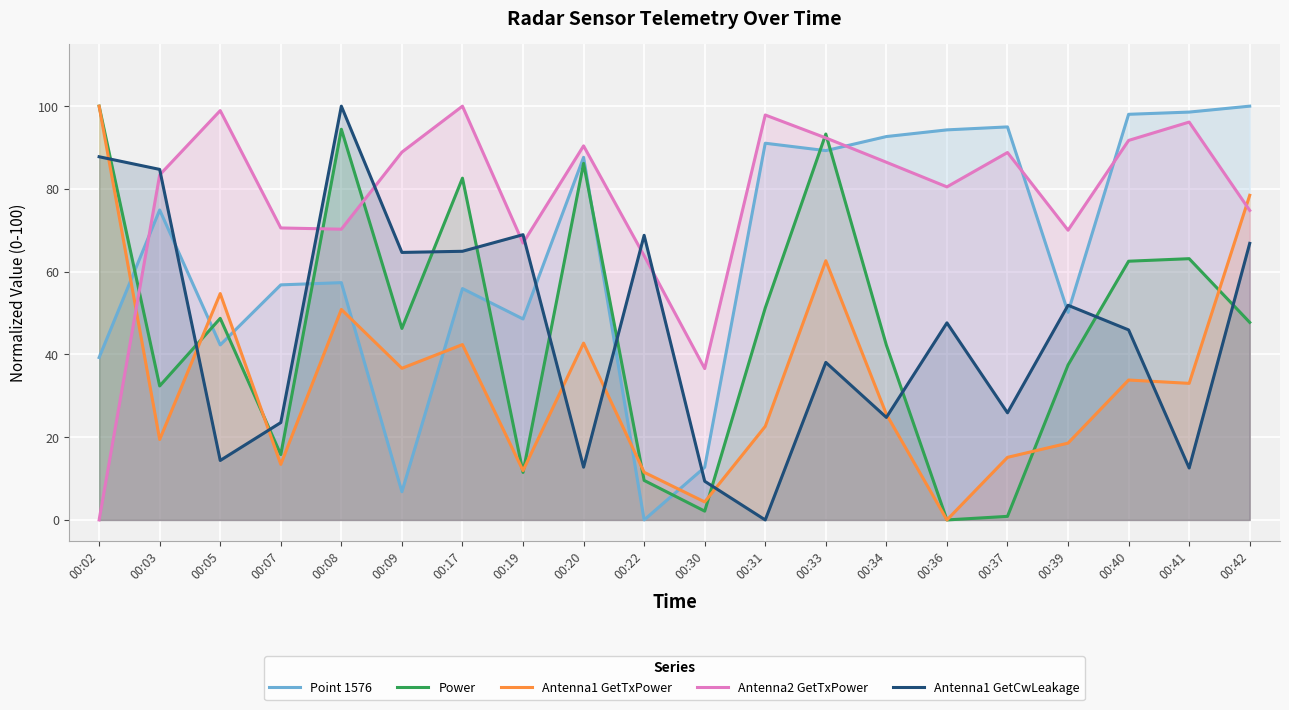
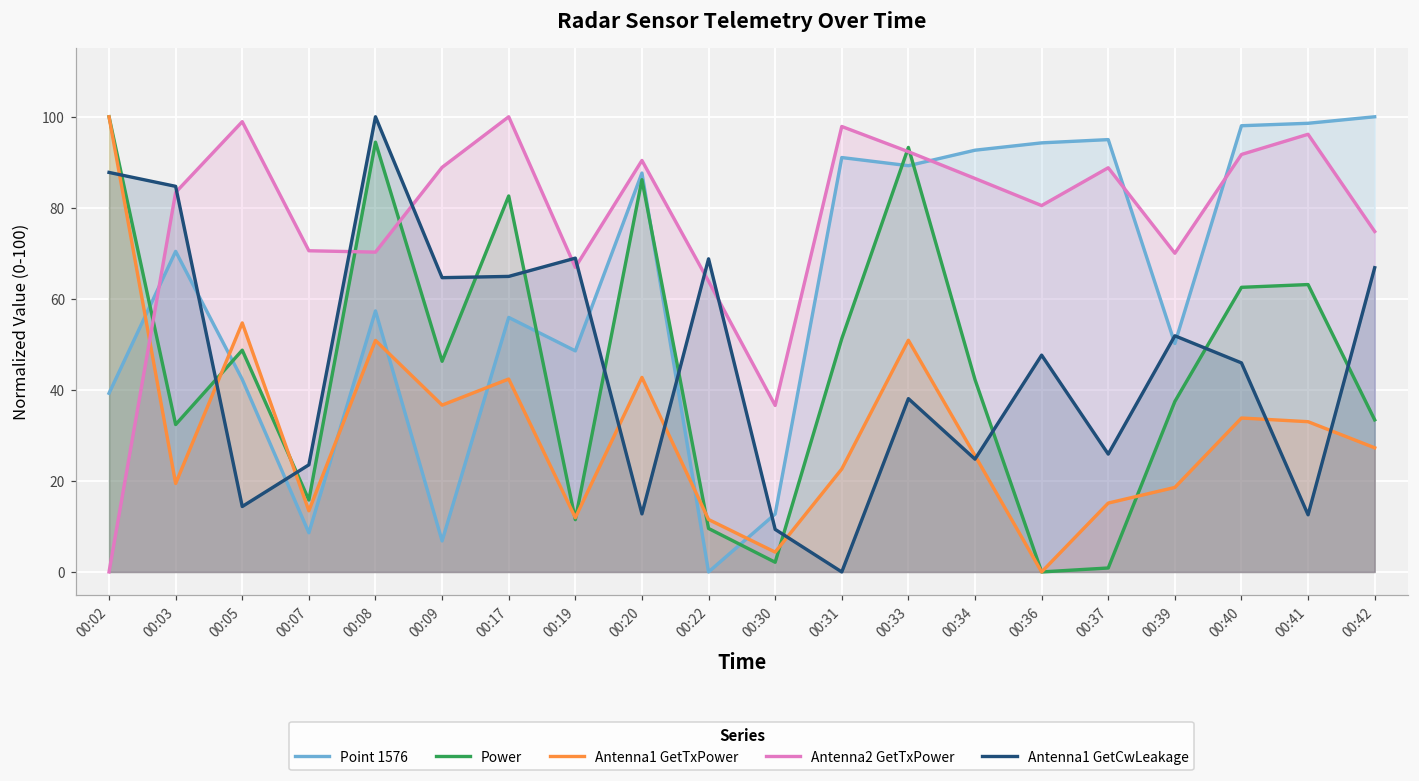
Point 1576, 00:03: 75 -> 70
Point 1576, 00:07: 57 -> 9
Antenna1 GetTxPower, 00:33: 63 -> 51
Power, 00:42: 48 -> 33
Antenna1 GetTxPower, 00:42: 78 -> 27
